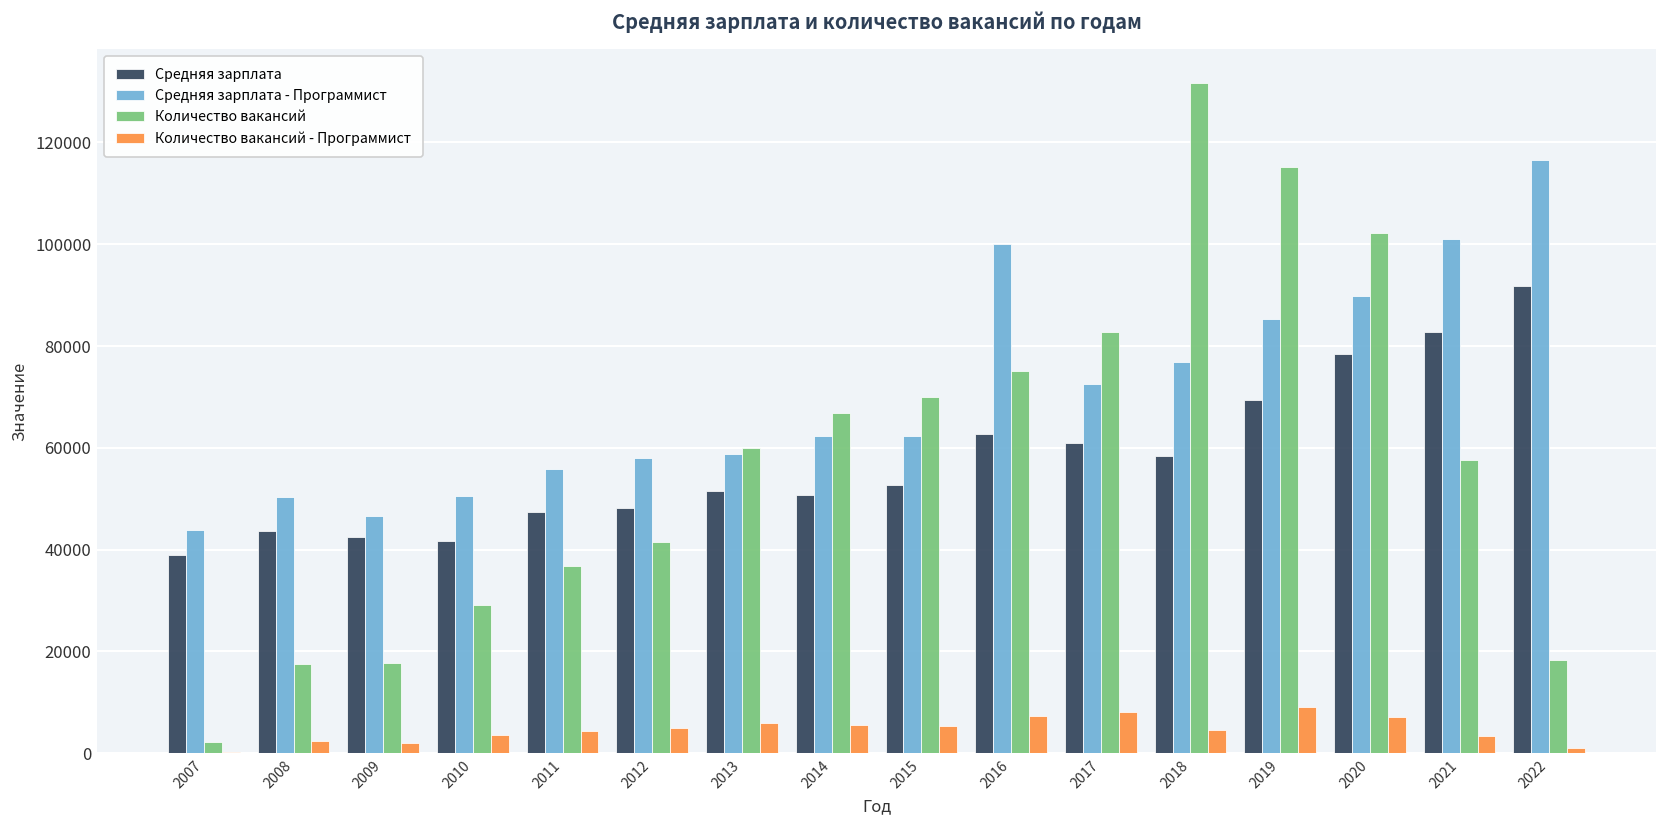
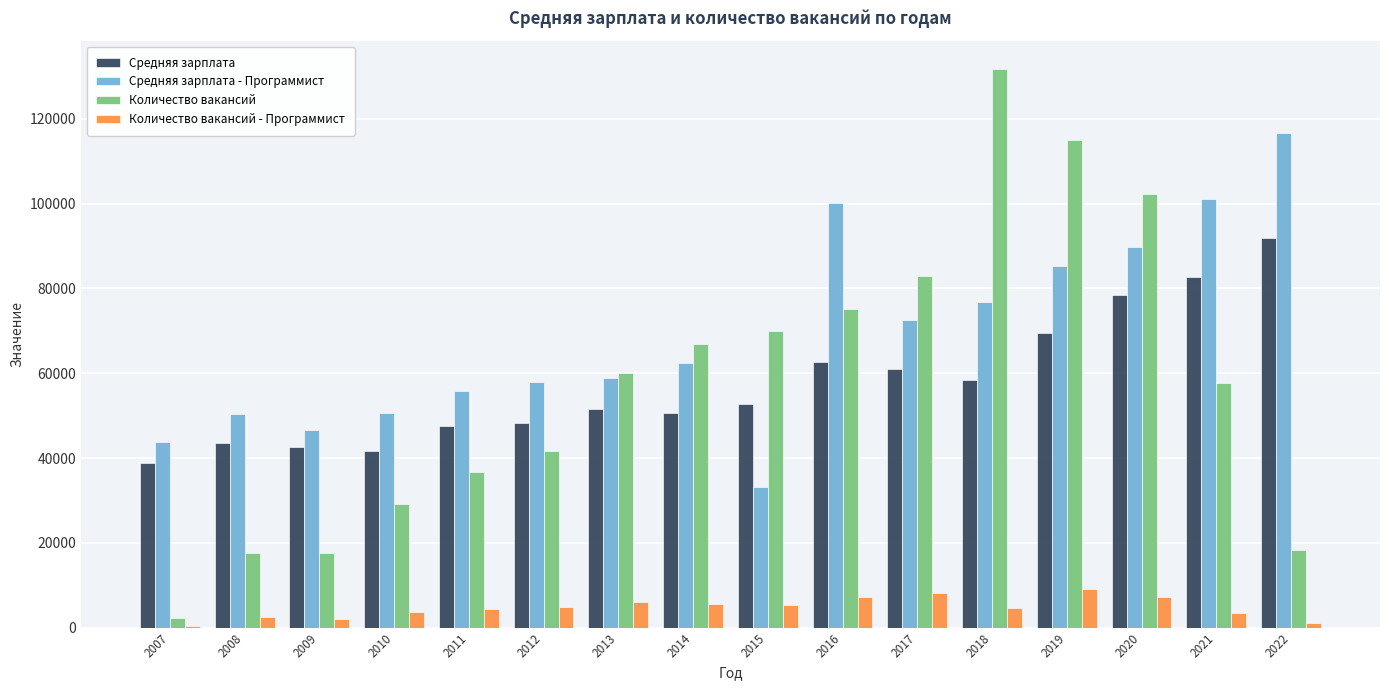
Средняя зарплата - Программист, 2015: 62000 -> 33000
